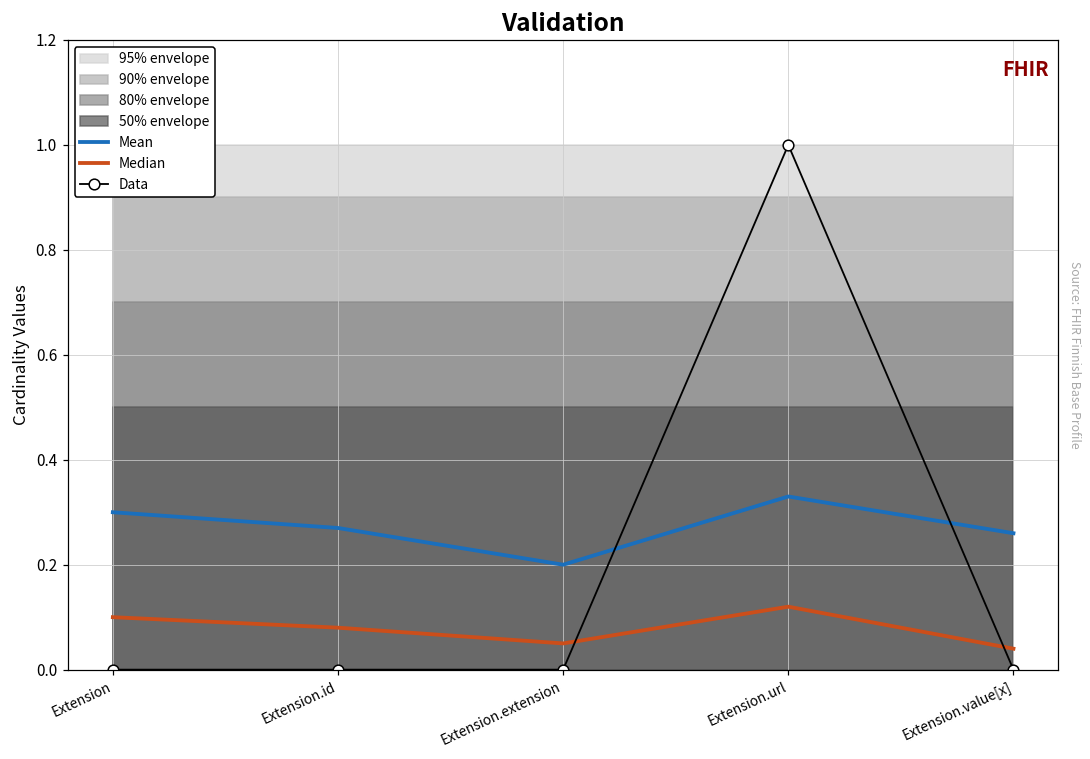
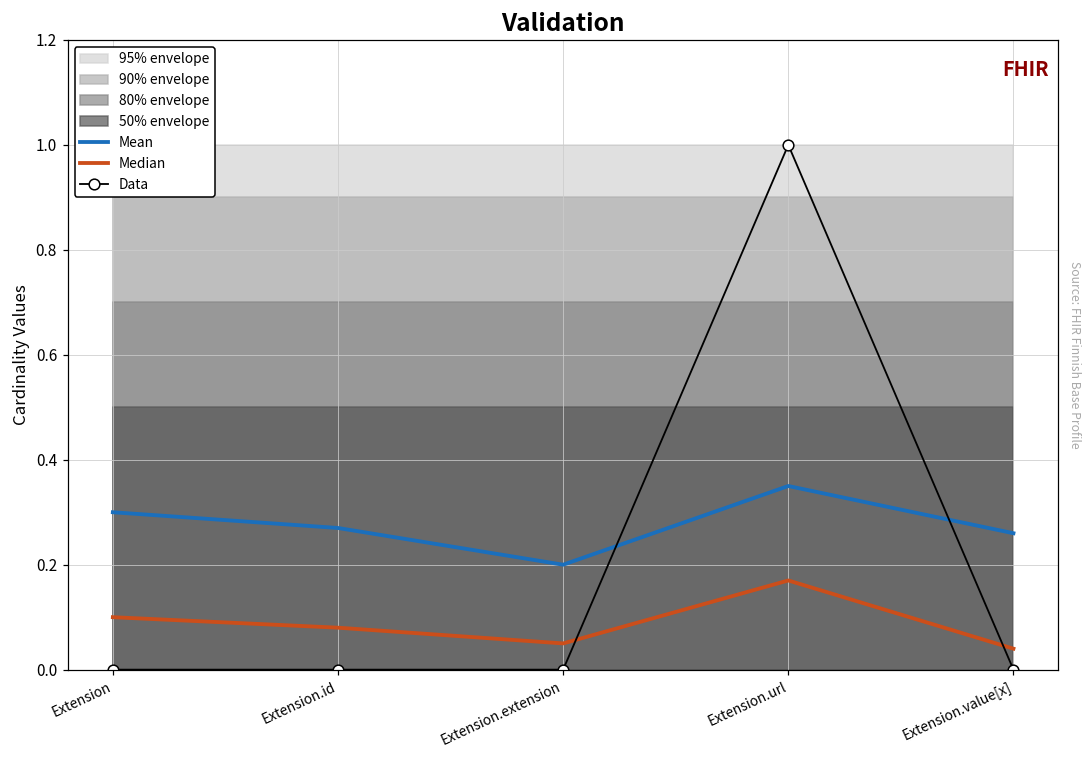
Mean, Extension.url: 0.33 -> 0.35
Median, Extension.url: 0.12 -> 0.17
